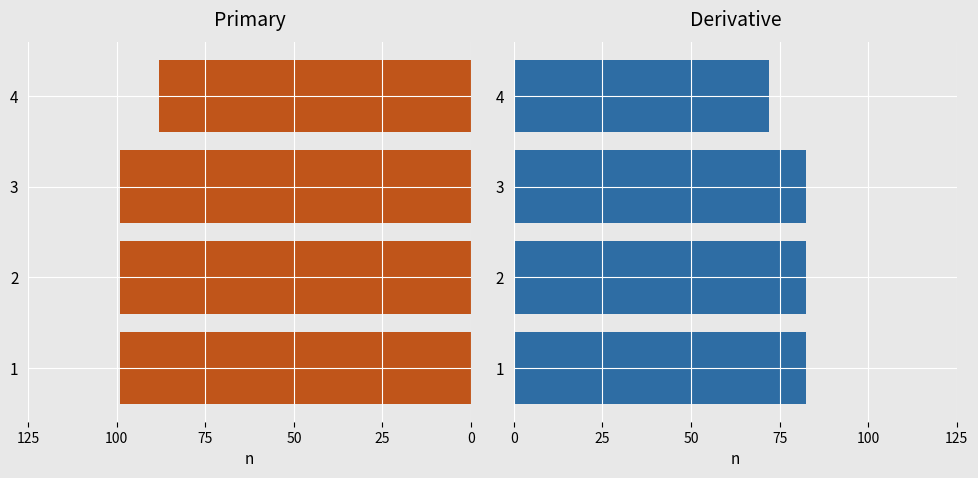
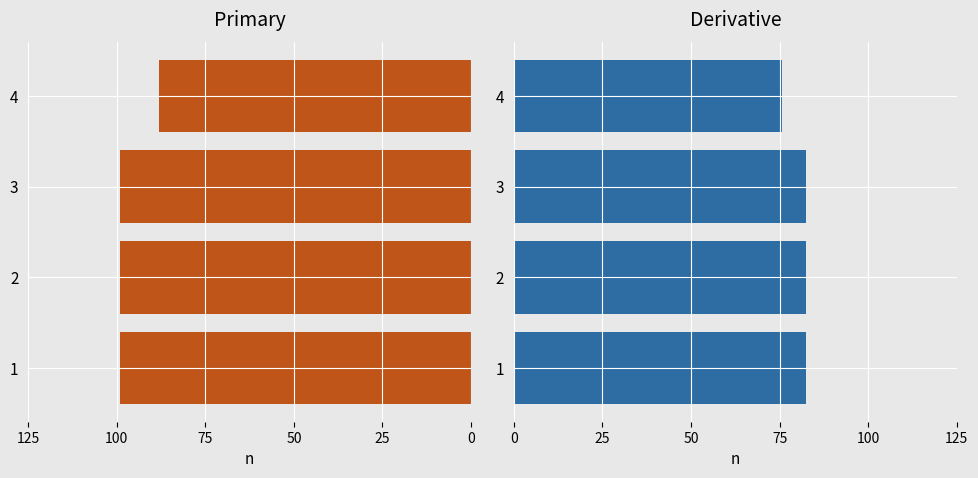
Derivative, 4: 72 -> 76
